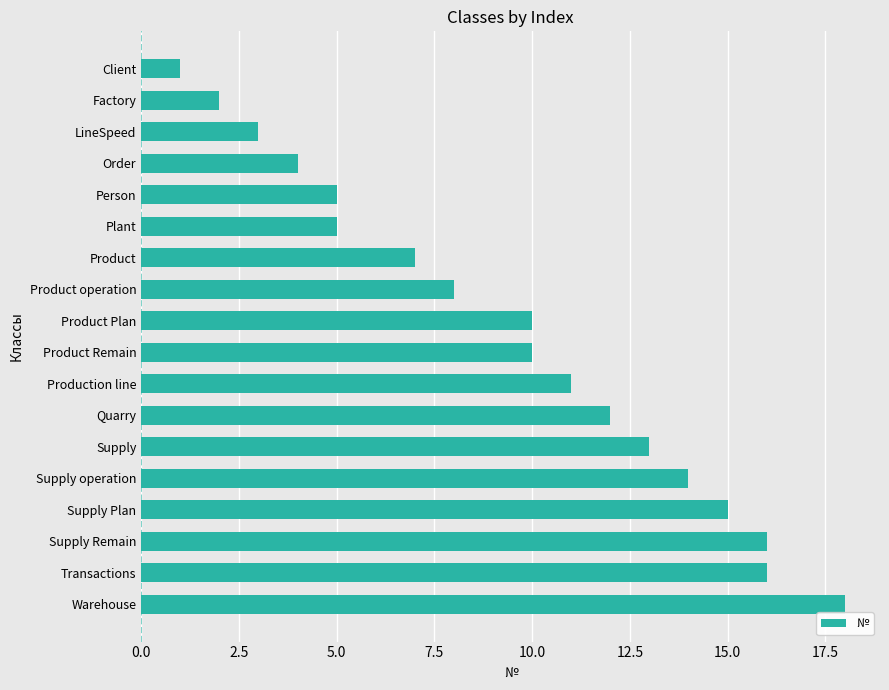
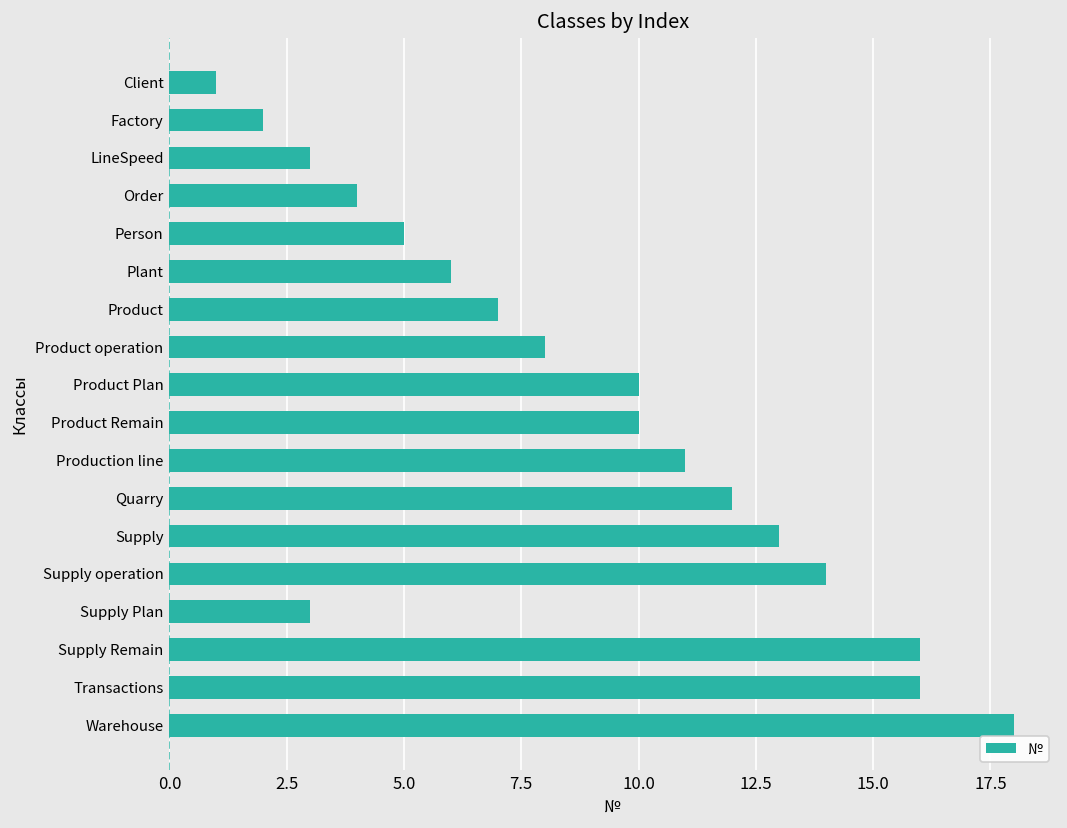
Plant: 5 -> 6
Supply Plan: 15 -> 3
